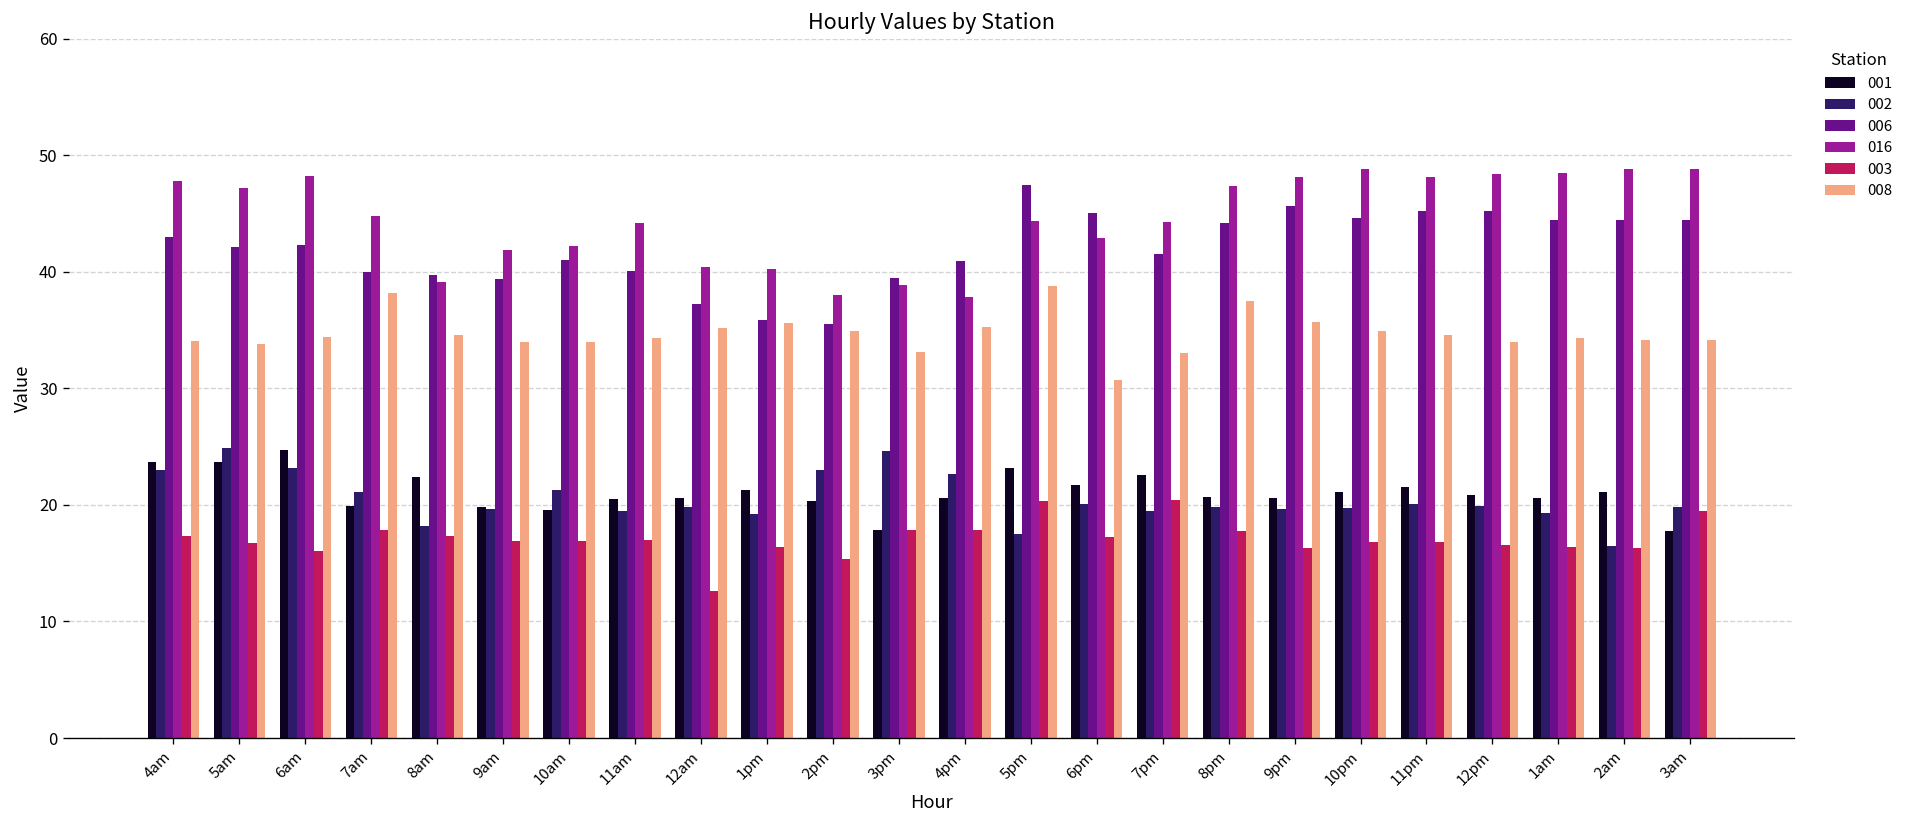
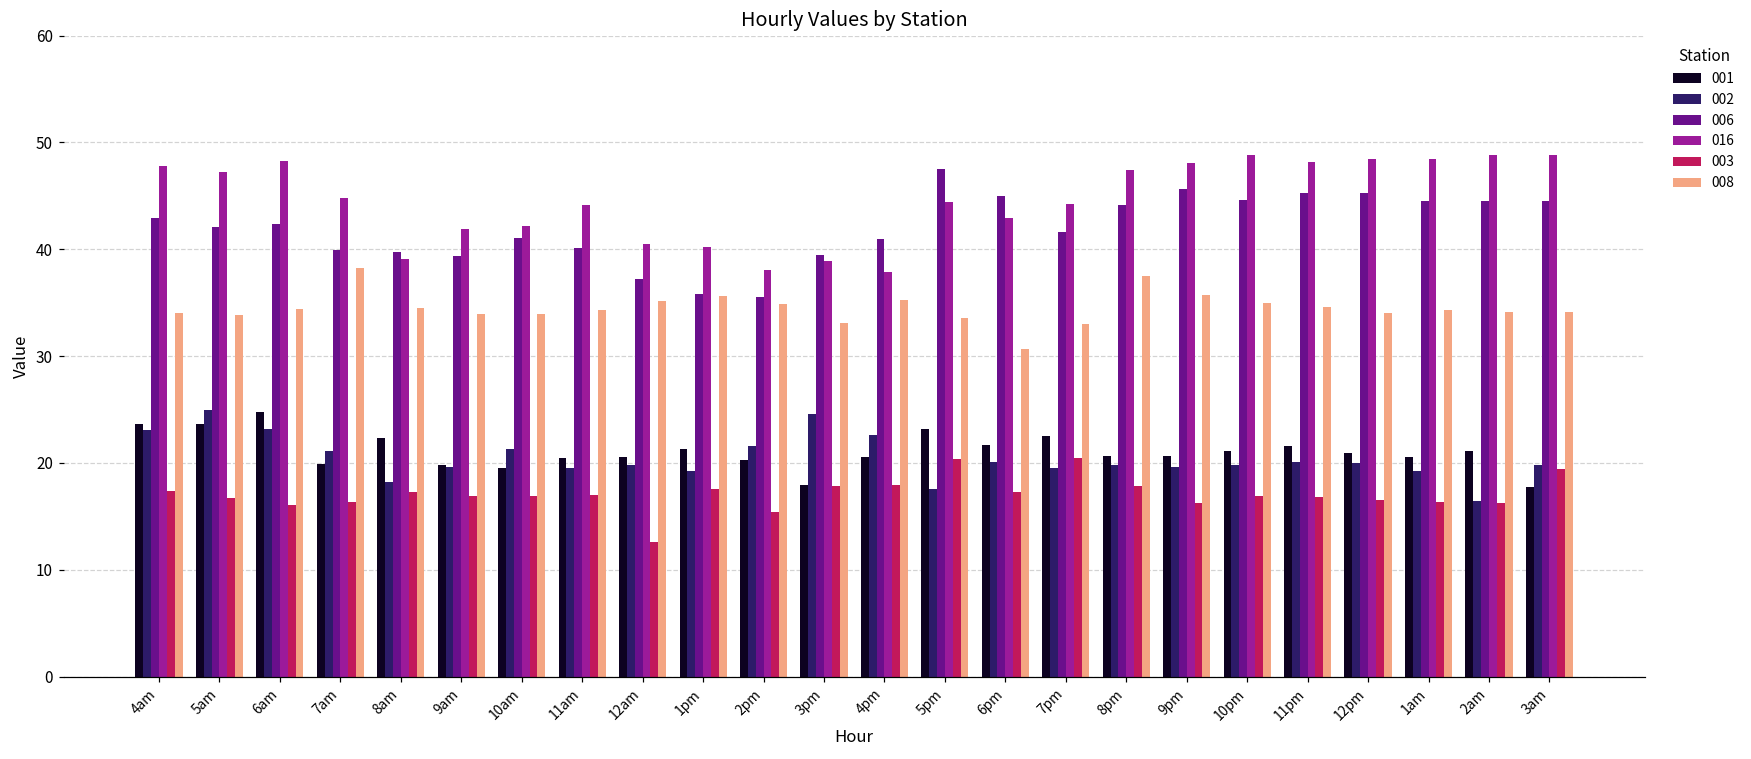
003, 7am: 18 -> 16
003, 1pm: 16 -> 18
002, 2pm: 23 -> 22
008, 5pm: 39 -> 34
